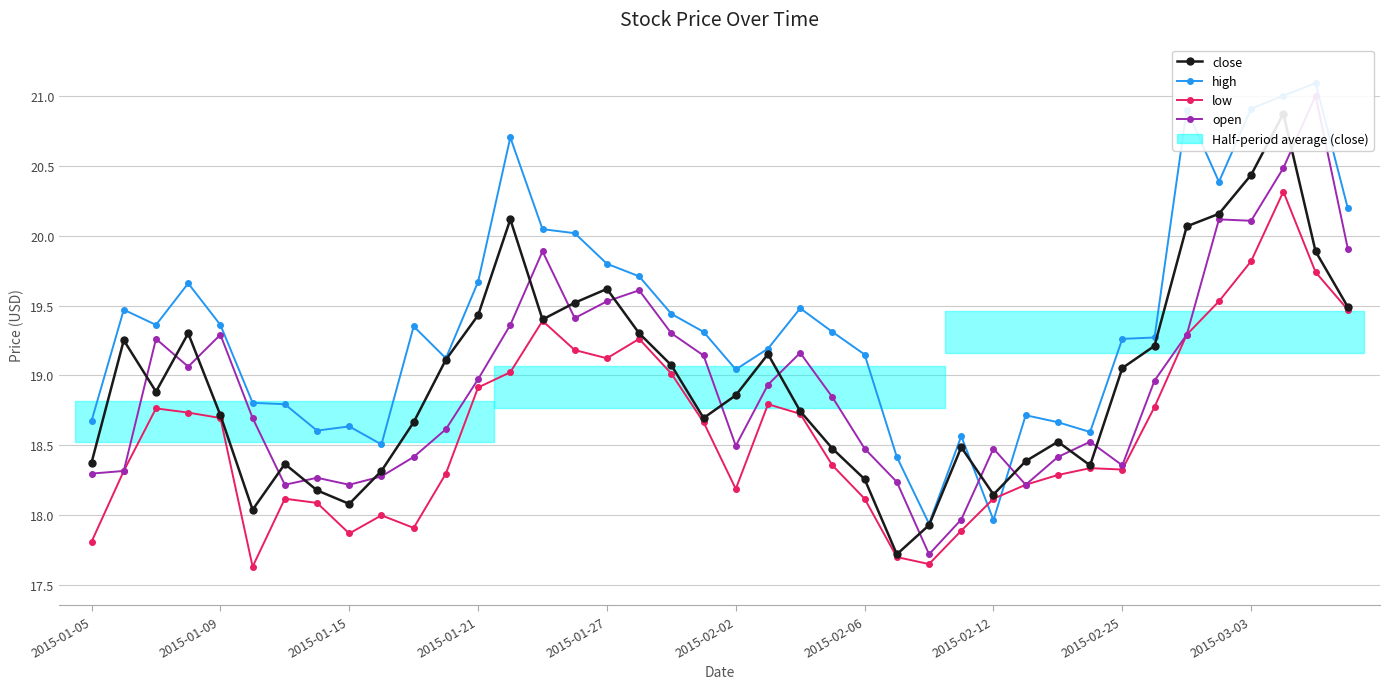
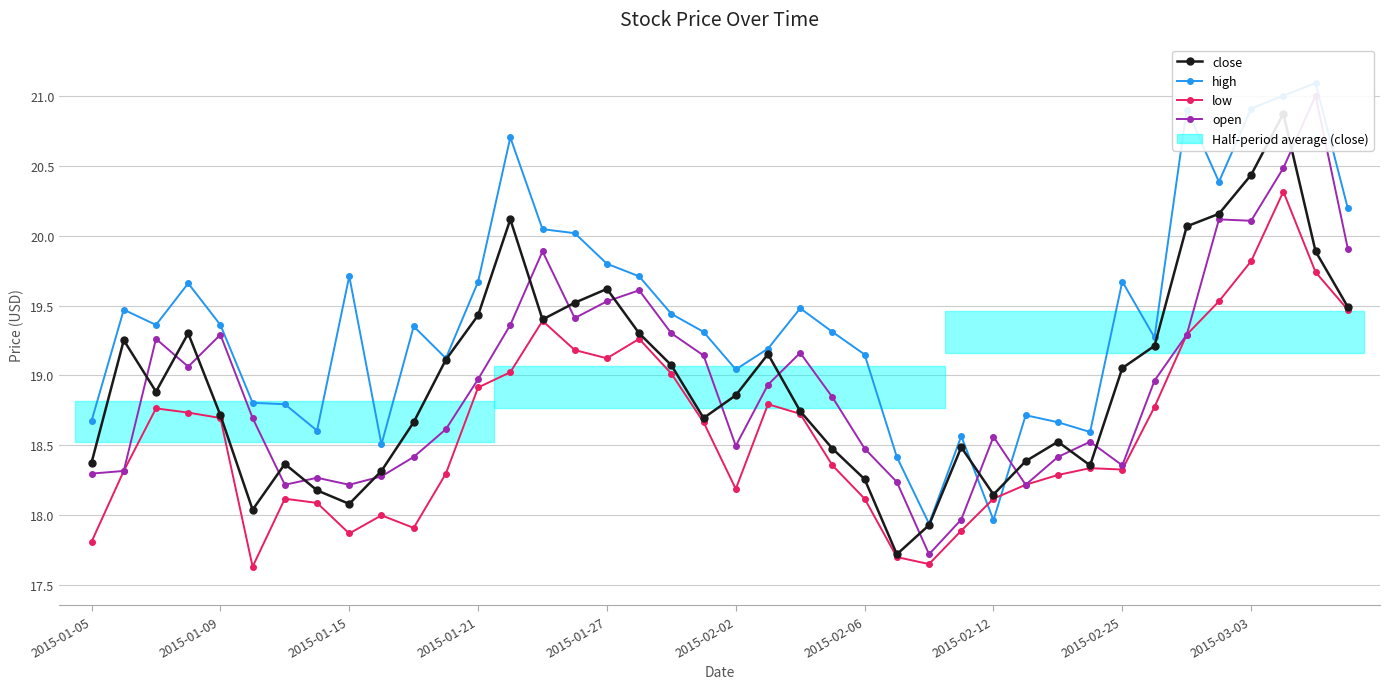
high, 2015-01-15: 18.63 -> 19.71
open, 2015-02-12: 18.48 -> 18.56
high, 2015-02-25: 19.26 -> 19.67
